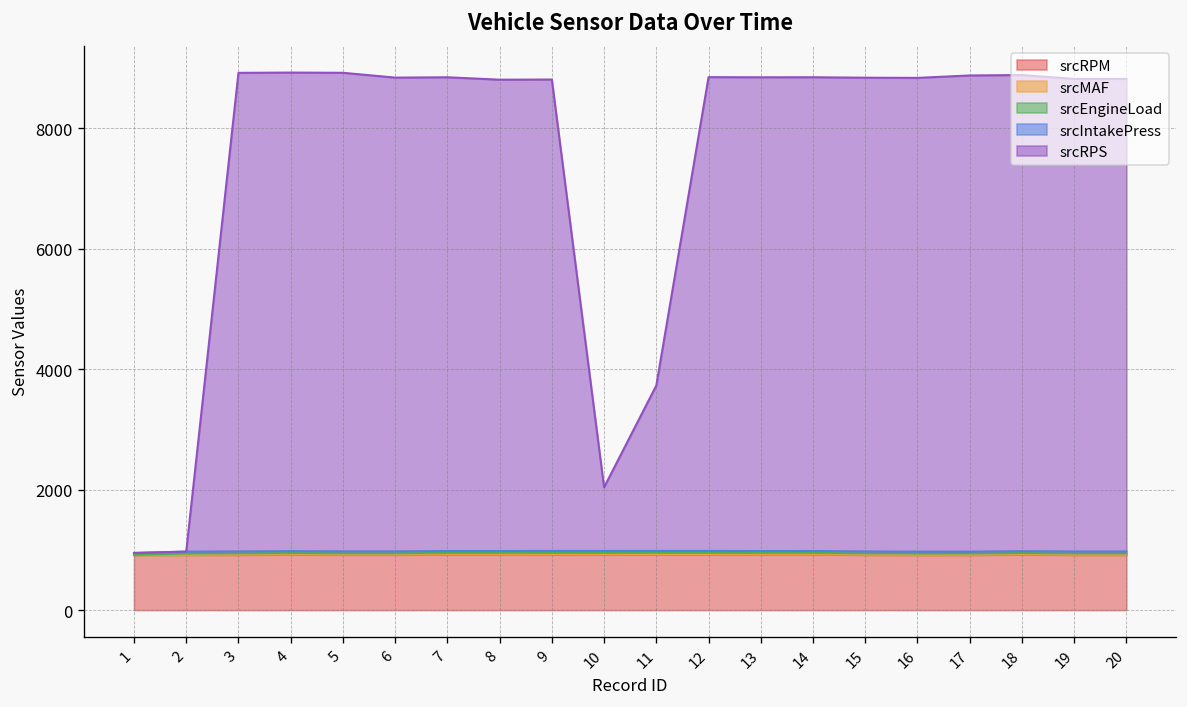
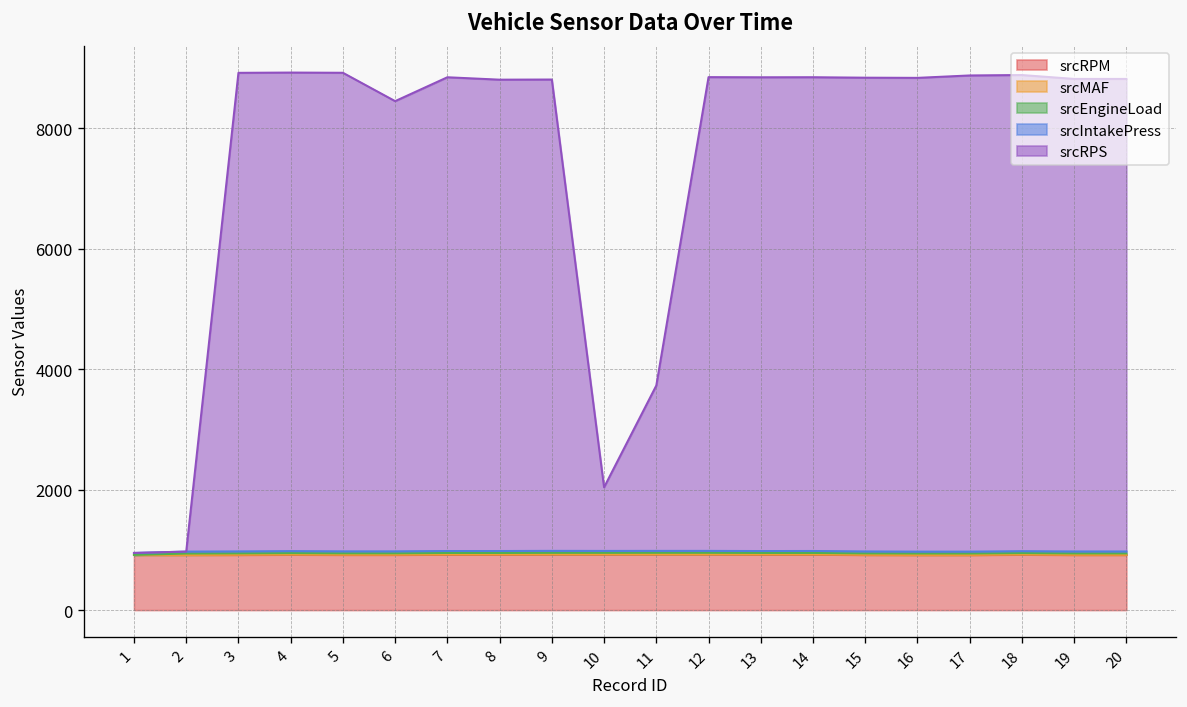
srcRPS, 6: 7900 -> 7500
